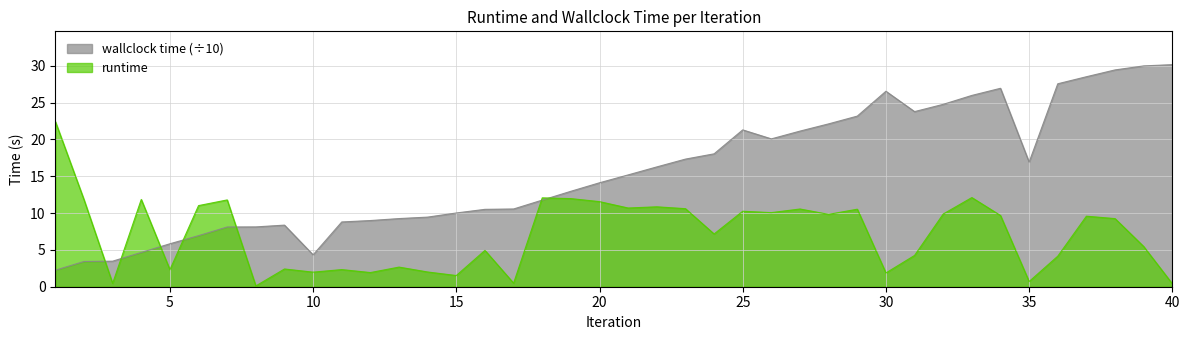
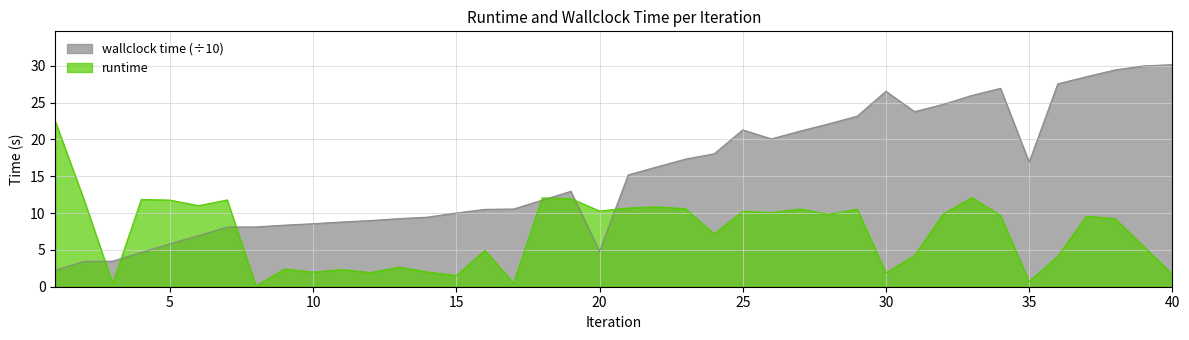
runtime, 5: 2 -> 12
wallclock time (÷10), 10: 4 -> 9
wallclock time (÷10), 20: 14 -> 5
runtime, 20: 12 -> 10
runtime, 40: 0 -> 2
